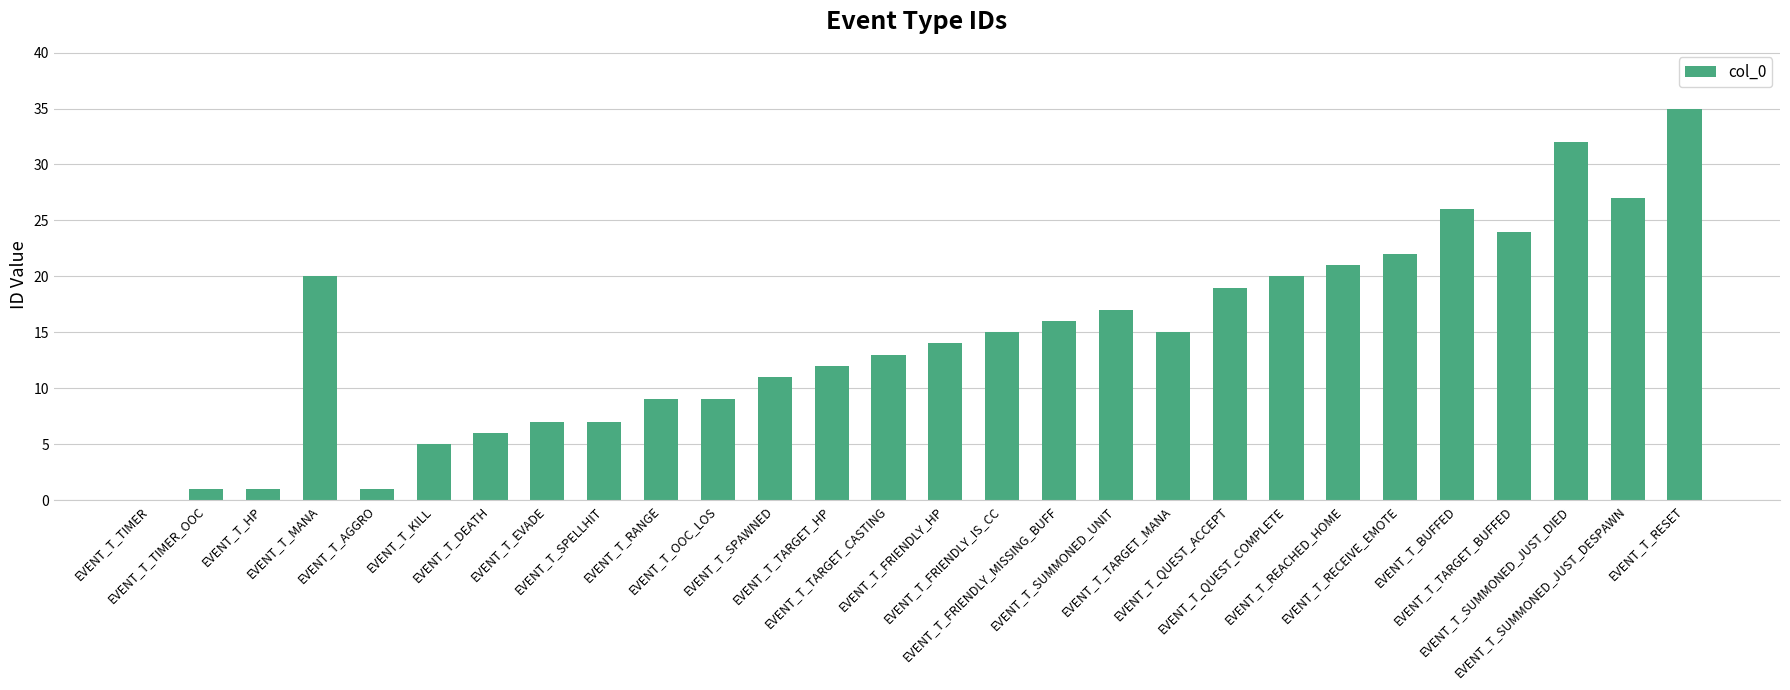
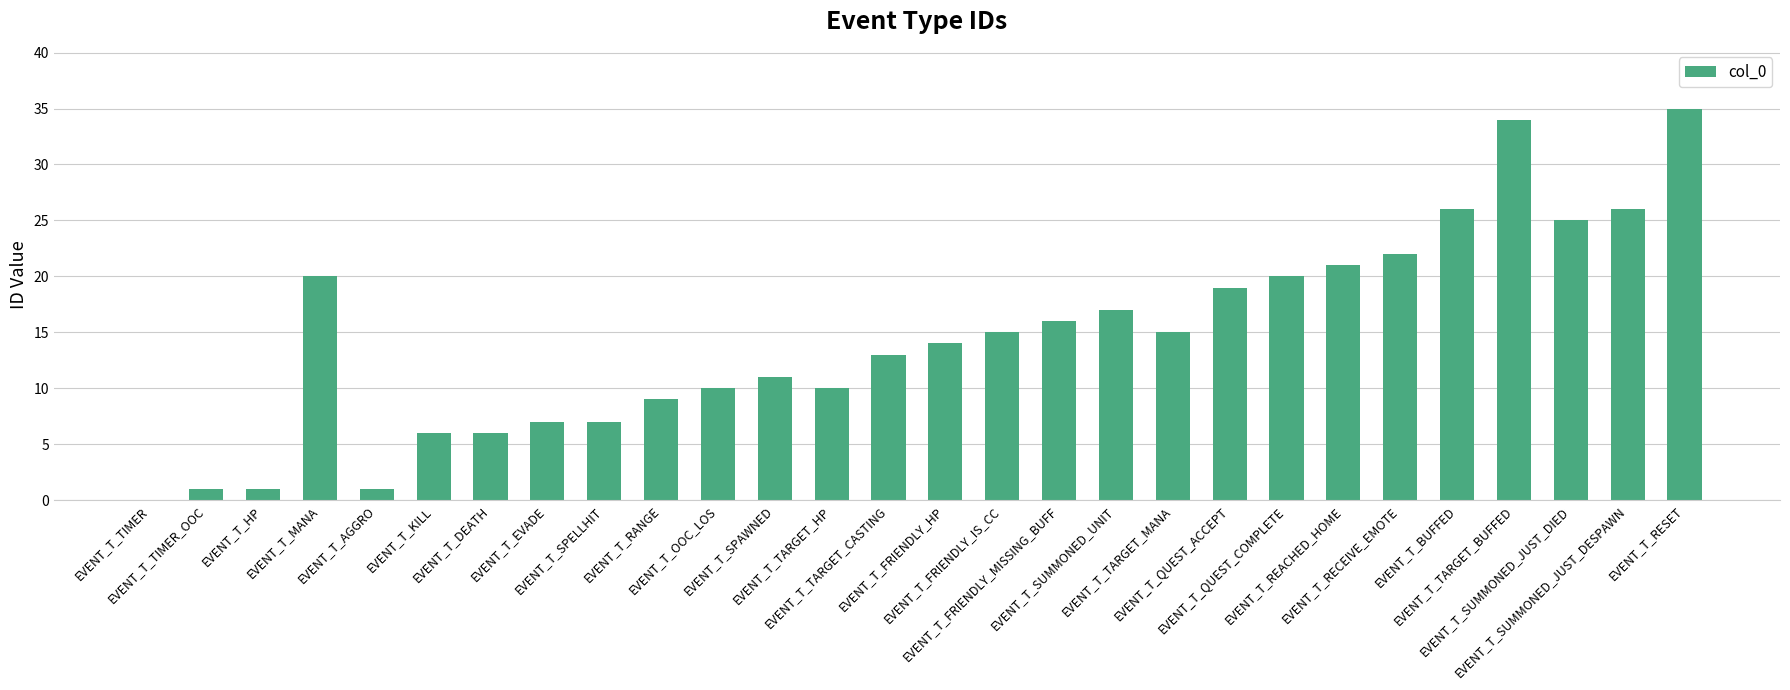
EVENT_T_KILL: 5 -> 6
EVENT_T_OOC_LOS: 9 -> 10
EVENT_T_TARGET_HP: 12 -> 10
EVENT_T_TARGET_BUFFED: 24 -> 34
EVENT_T_SUMMONED_JUST_DIED: 32 -> 25
EVENT_T_SUMMONED_JUST_DESPAWN: 27 -> 26
